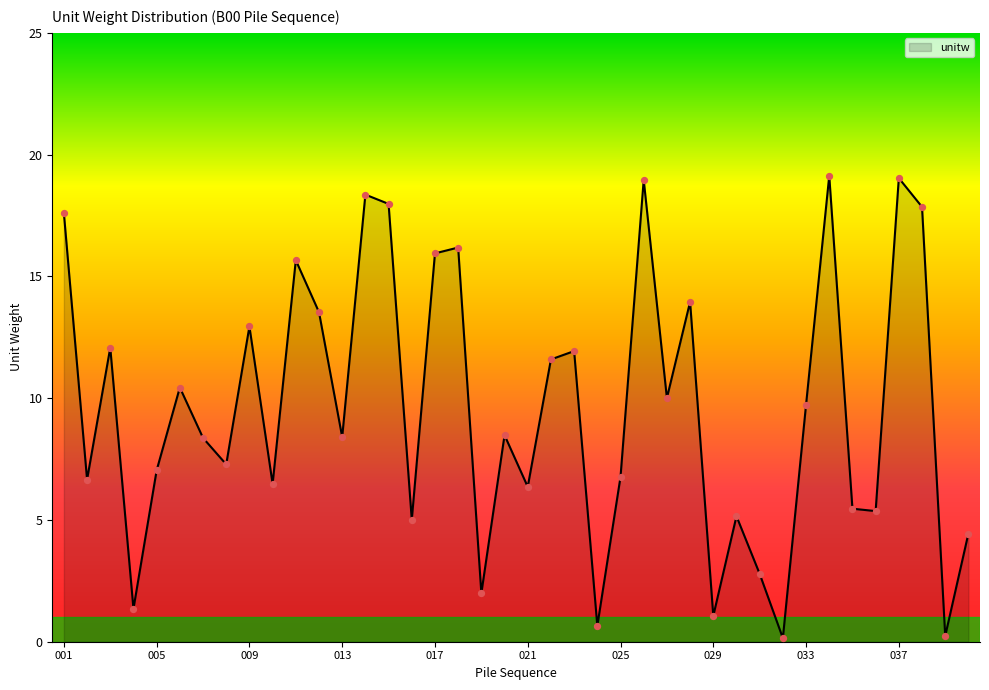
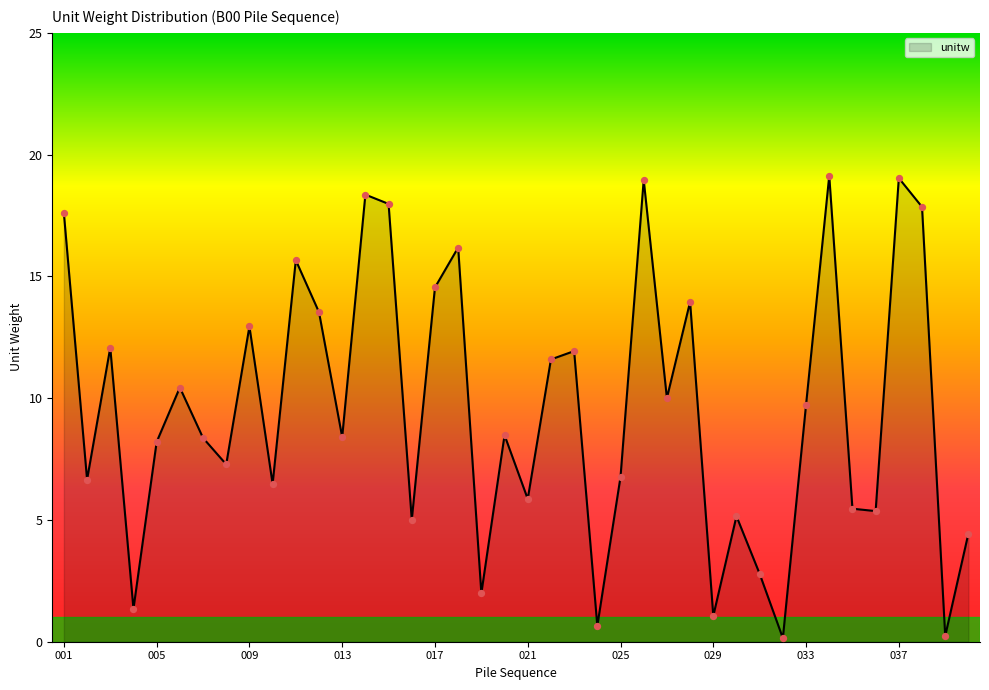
005: 7.0 -> 8.2
017: 15.9 -> 14.5
021: 6.4 -> 5.9
